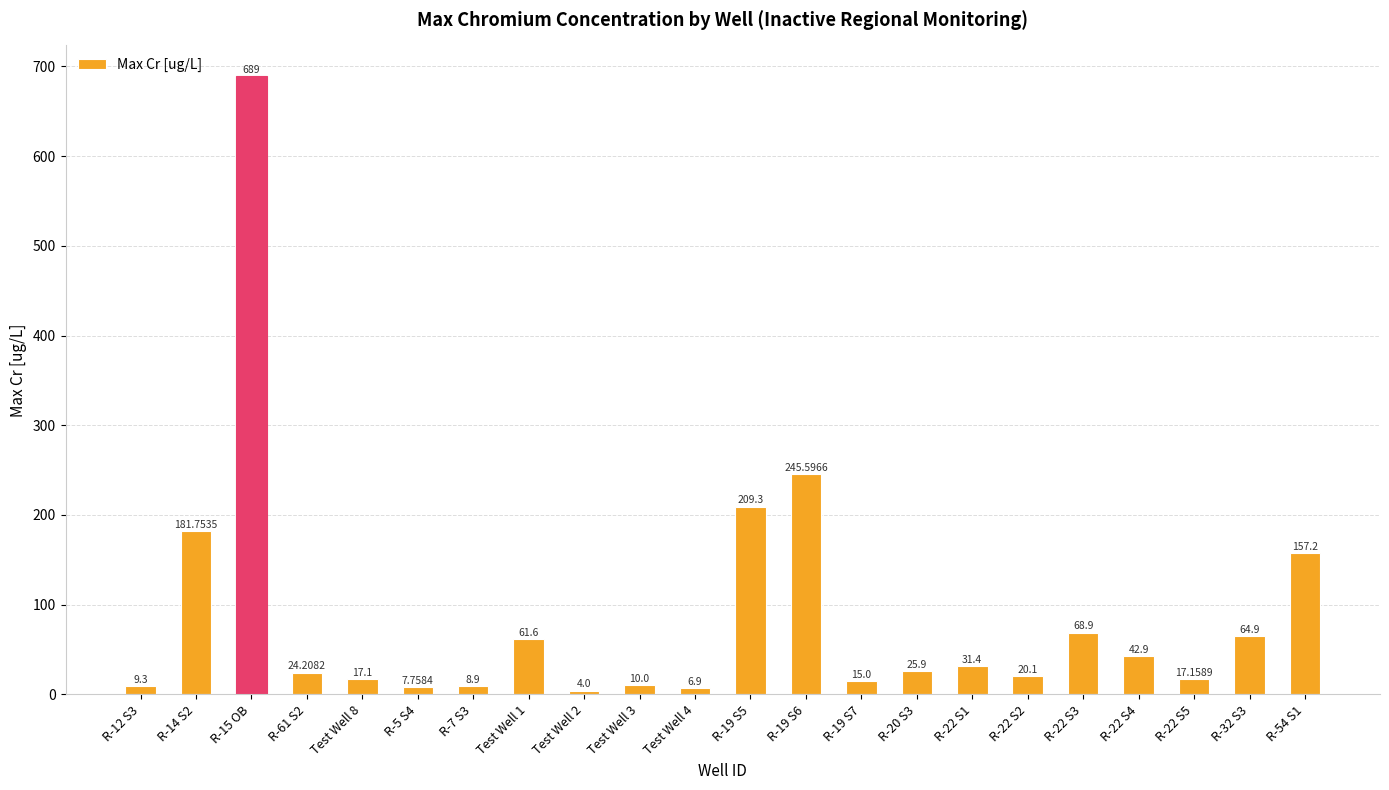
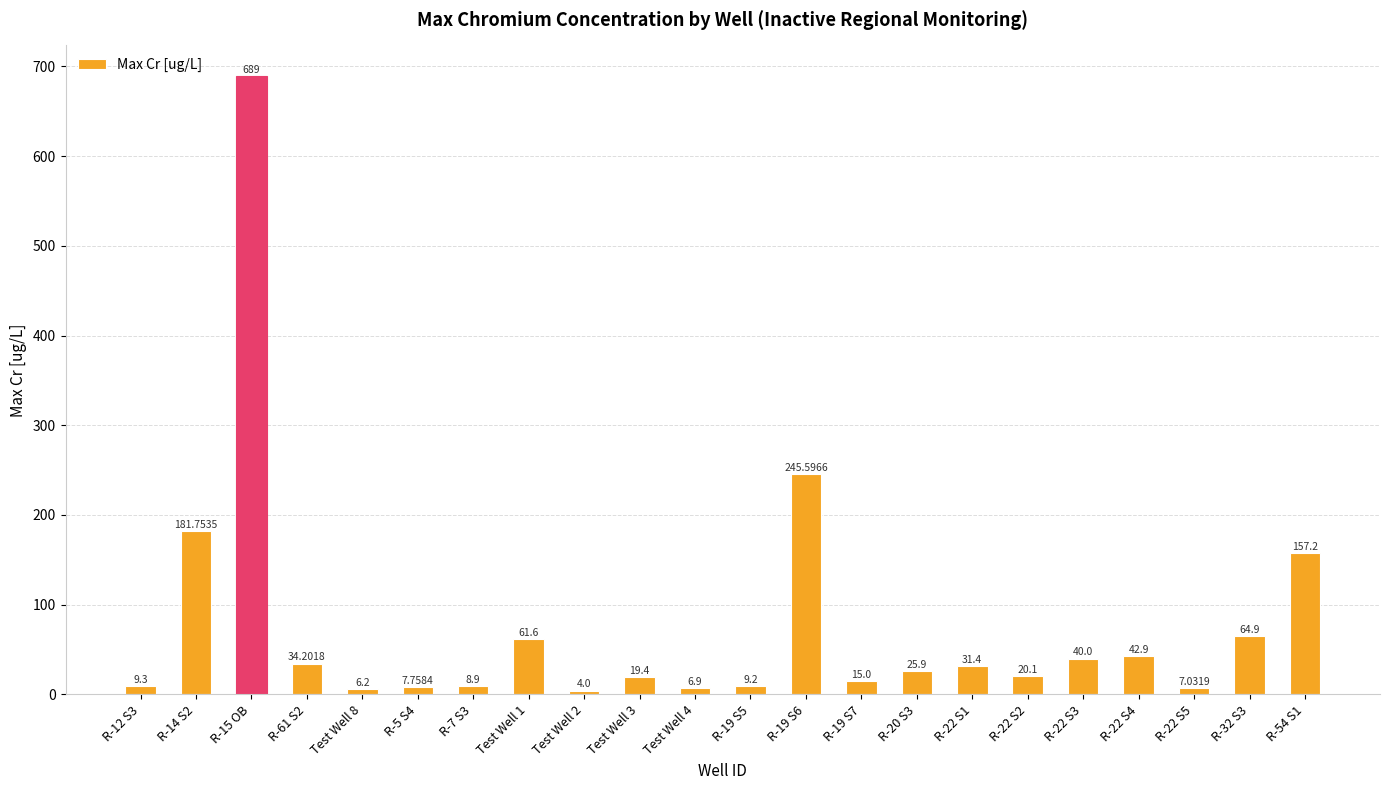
R-61 S2: 24.2082 -> 34.2018
Test Well 8: 17.1 -> 6.2
Test Well 3: 10.0 -> 19.4
R-19 S5: 209.3 -> 9.2
R-22 S3: 68.9 -> 40.0
R-22 S5: 17.1589 -> 7.0319
